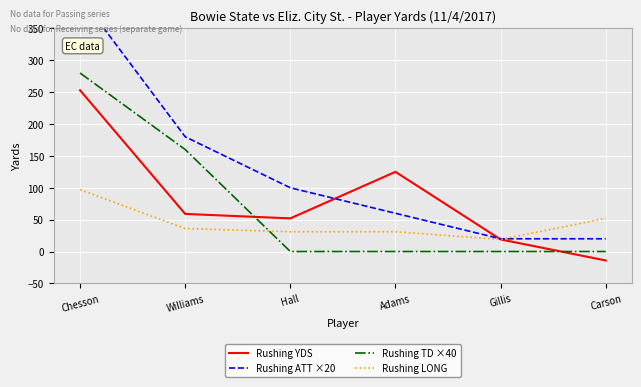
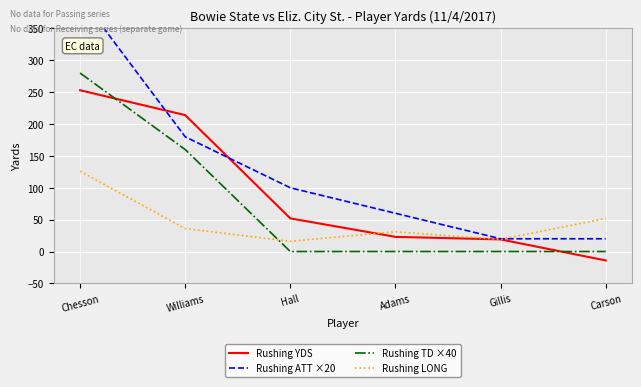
Rushing LONG, Chesson: 100 -> 130
Rushing YDS, Williams: 60 -> 210
Rushing LONG, Hall: 30 -> 20
Rushing YDS, Adams: 130 -> 20
